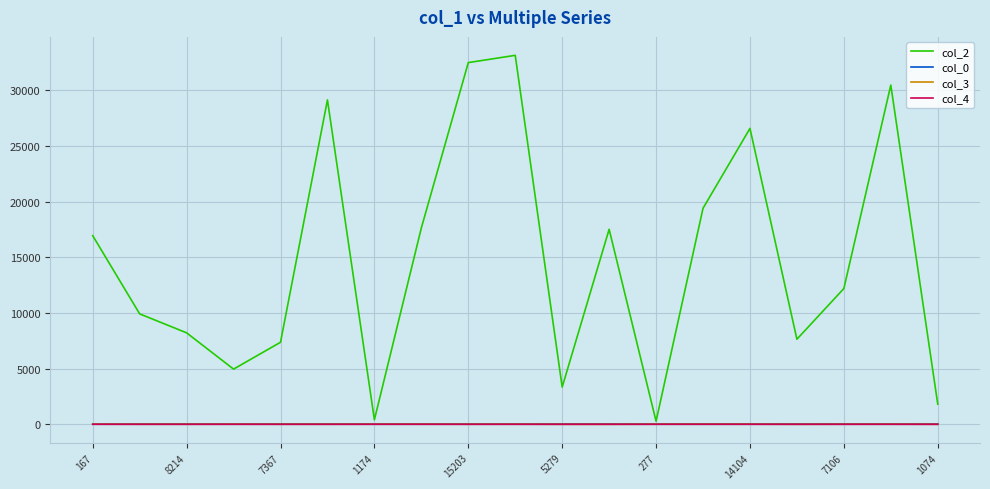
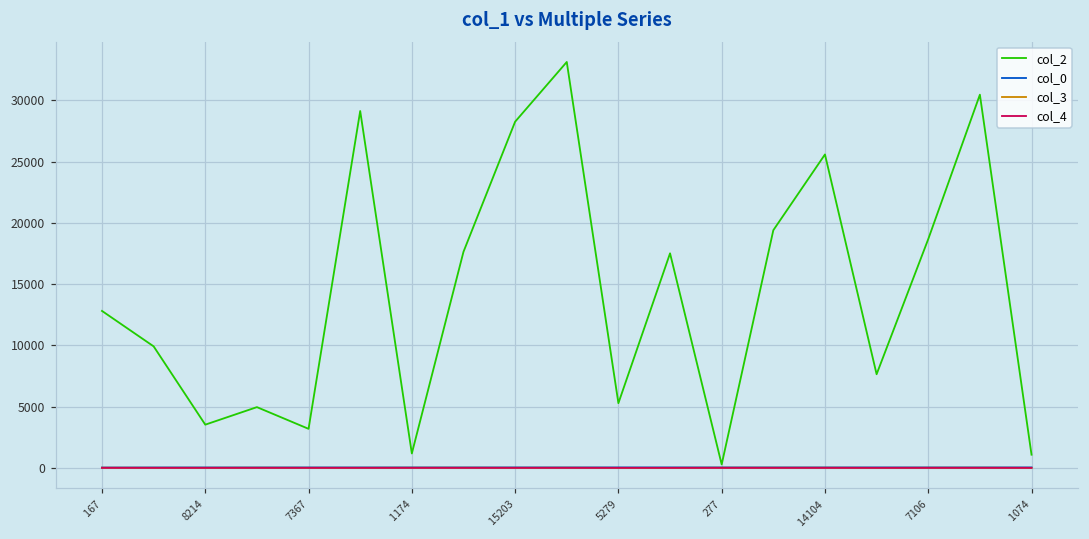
col_2, 167: 16900 -> 12800
col_2, 8214: 8200 -> 3500
col_2, 7367: 7400 -> 3200
col_2, 1174: 400 -> 1200
col_2, 15203: 32500 -> 28300
col_2, 5279: 3300 -> 5300
col_2, 14104: 26600 -> 25600
col_2, 7106: 12200 -> 18700
col_2, 1074: 1800 -> 1100
